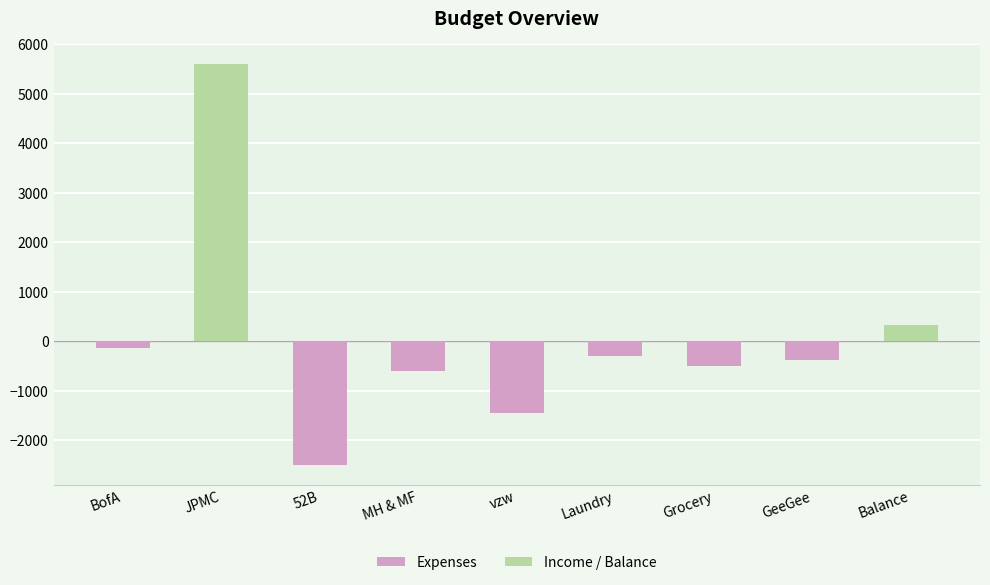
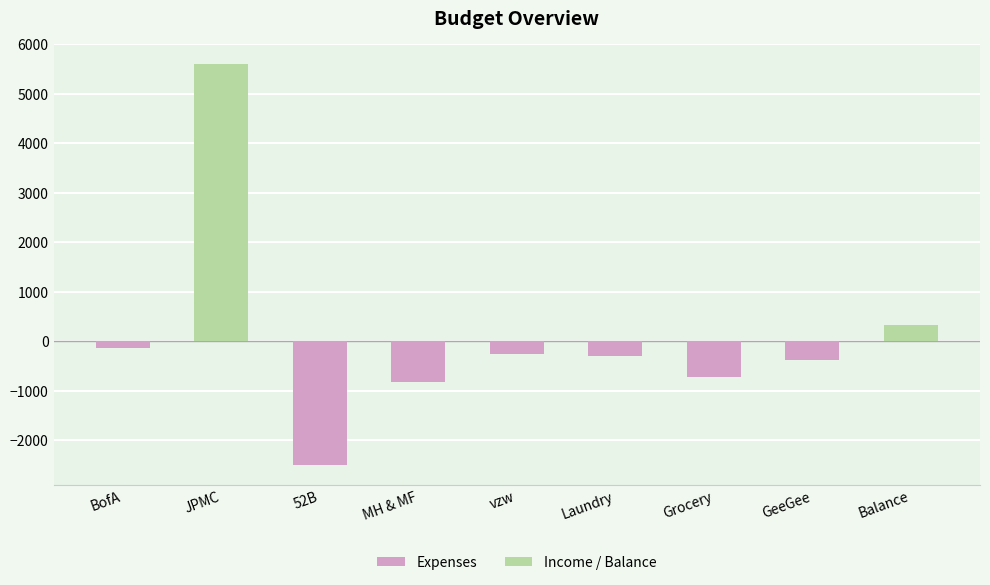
MH & MF: -600 -> -800
vzw: -1400 -> -300
Grocery: -500 -> -700
